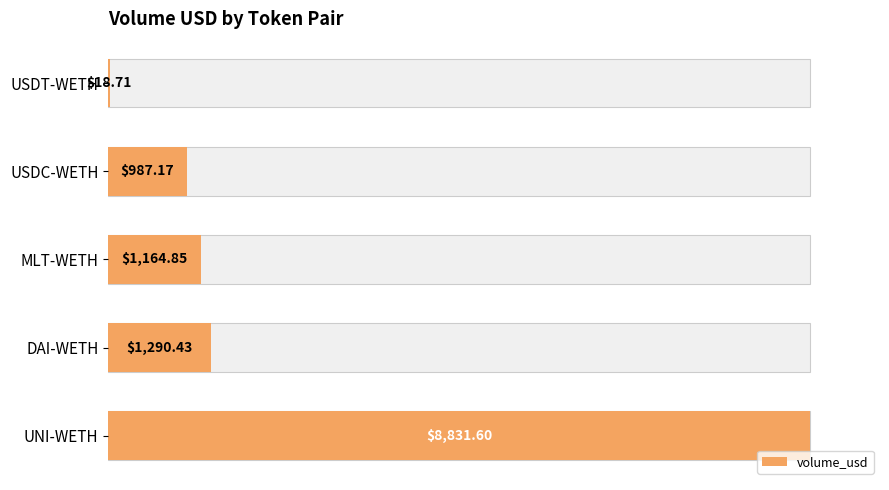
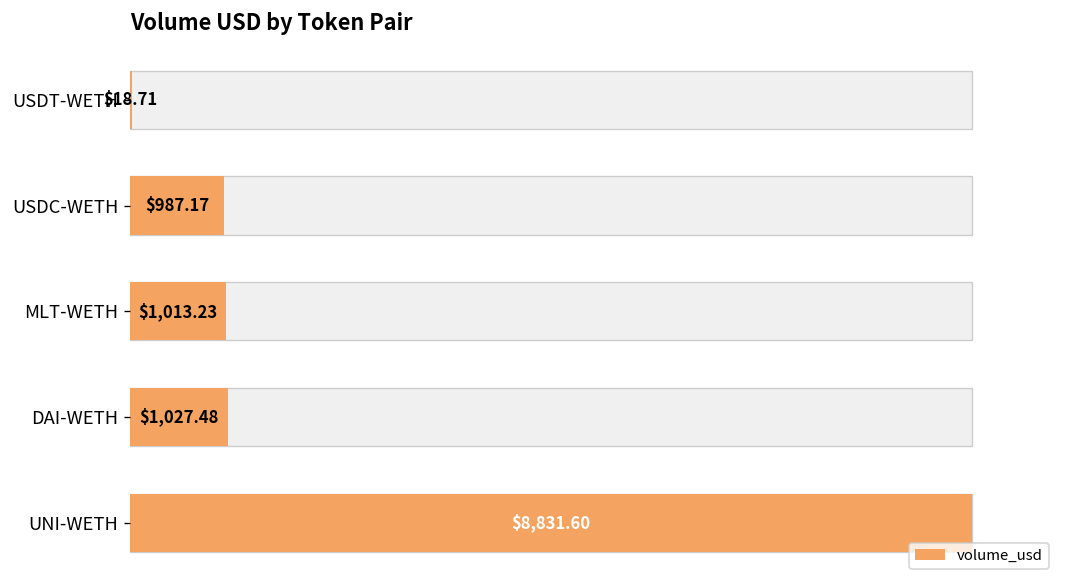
volume_usd, MLT-WETH: $1,164.85 -> $1,013.23
volume_usd, DAI-WETH: $1,290.43 -> $1,027.48
